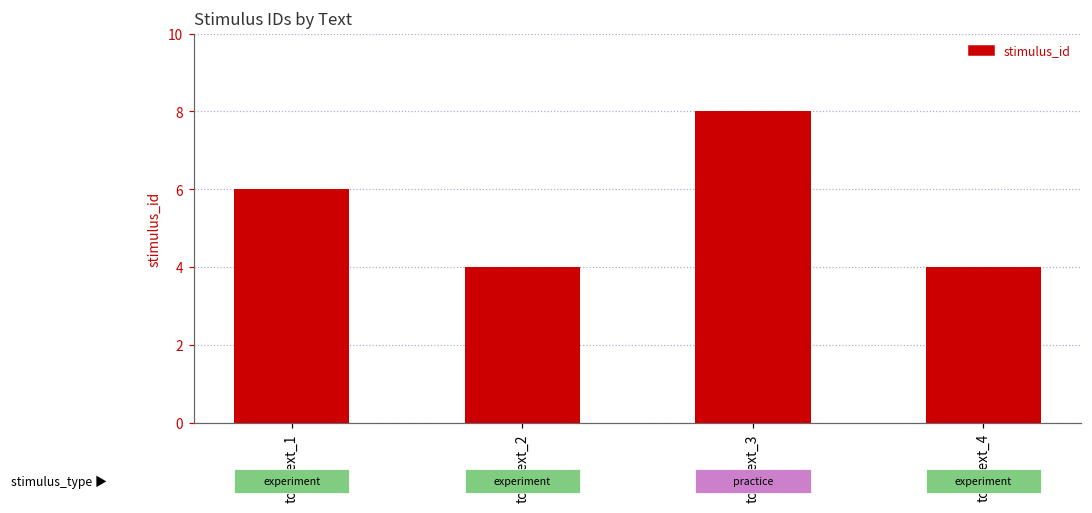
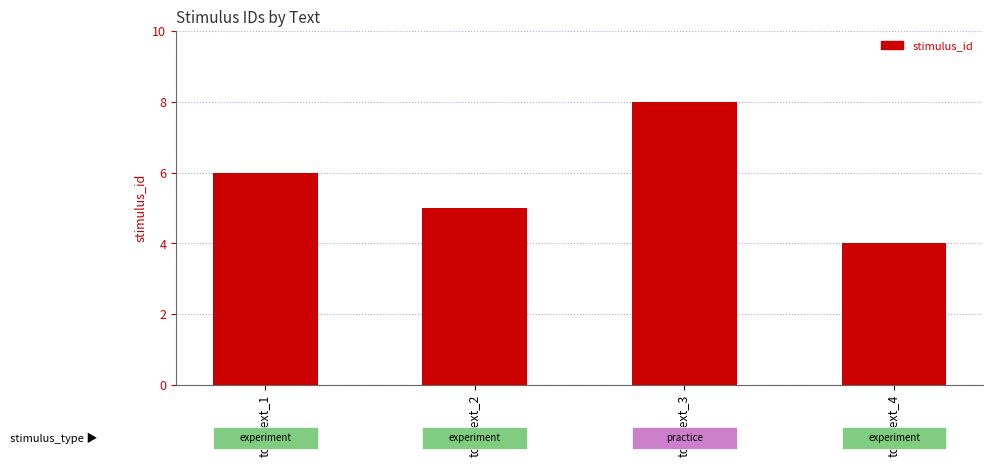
toy_text_2: 4 -> 5
